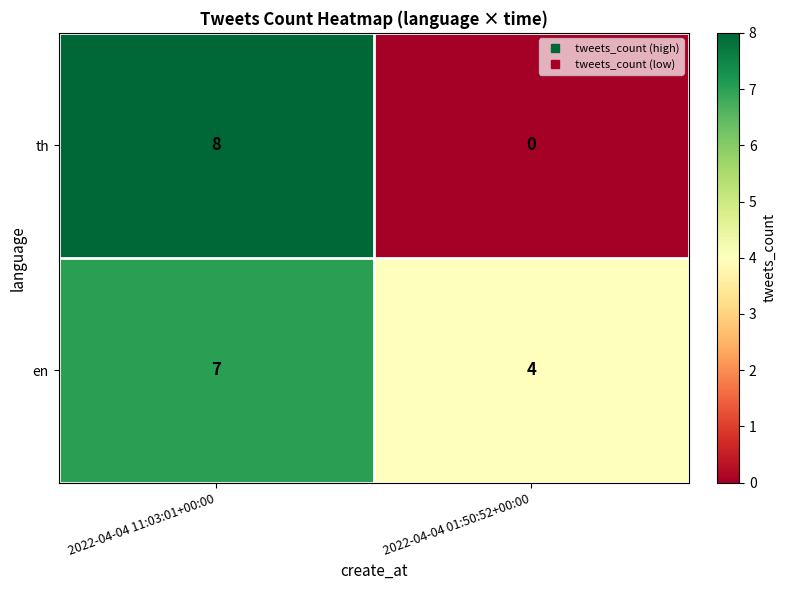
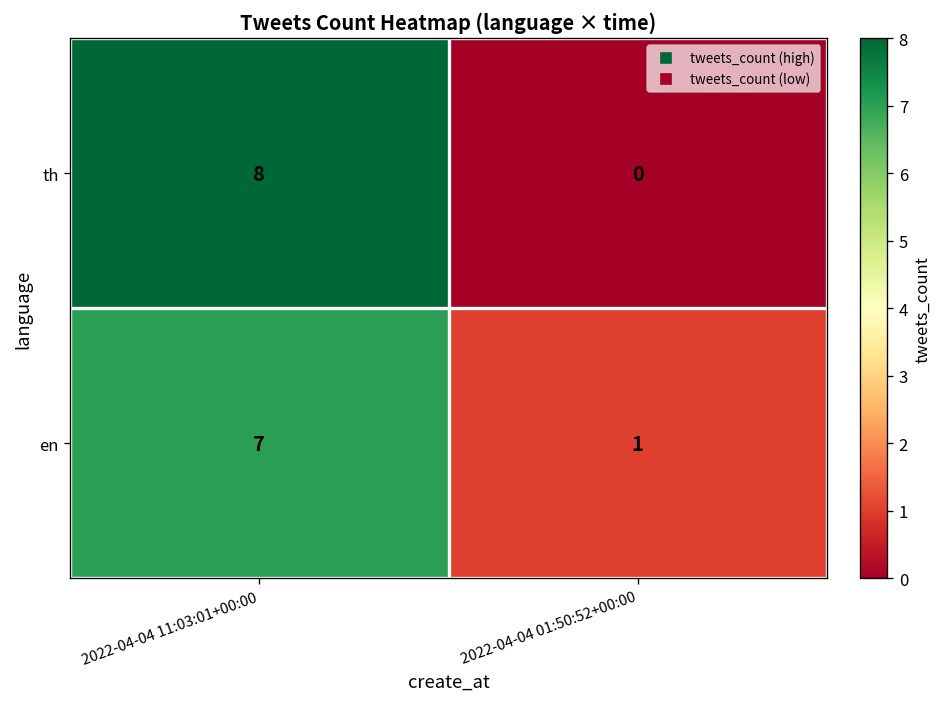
en, 2022-04-04 01:50:52+00:00: 4 -> 1
